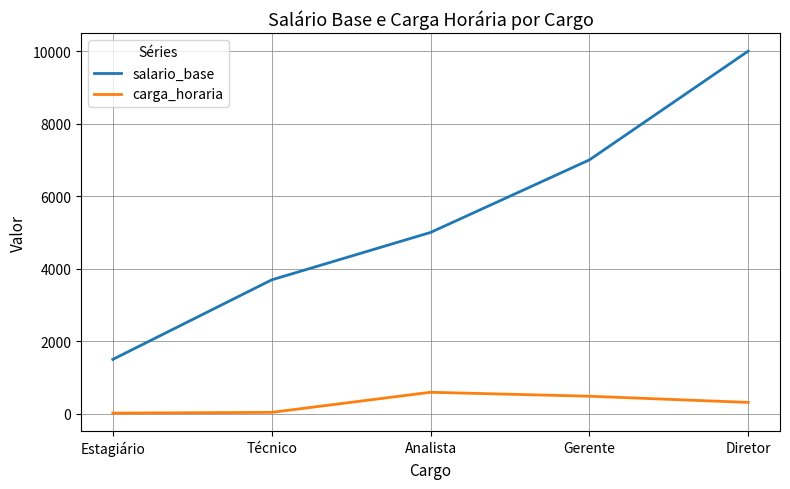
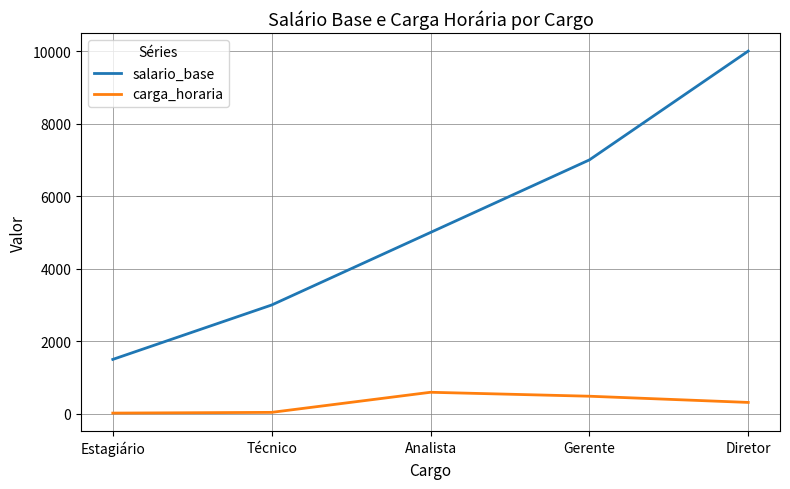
salario_base, Técnico: 3700 -> 3000
